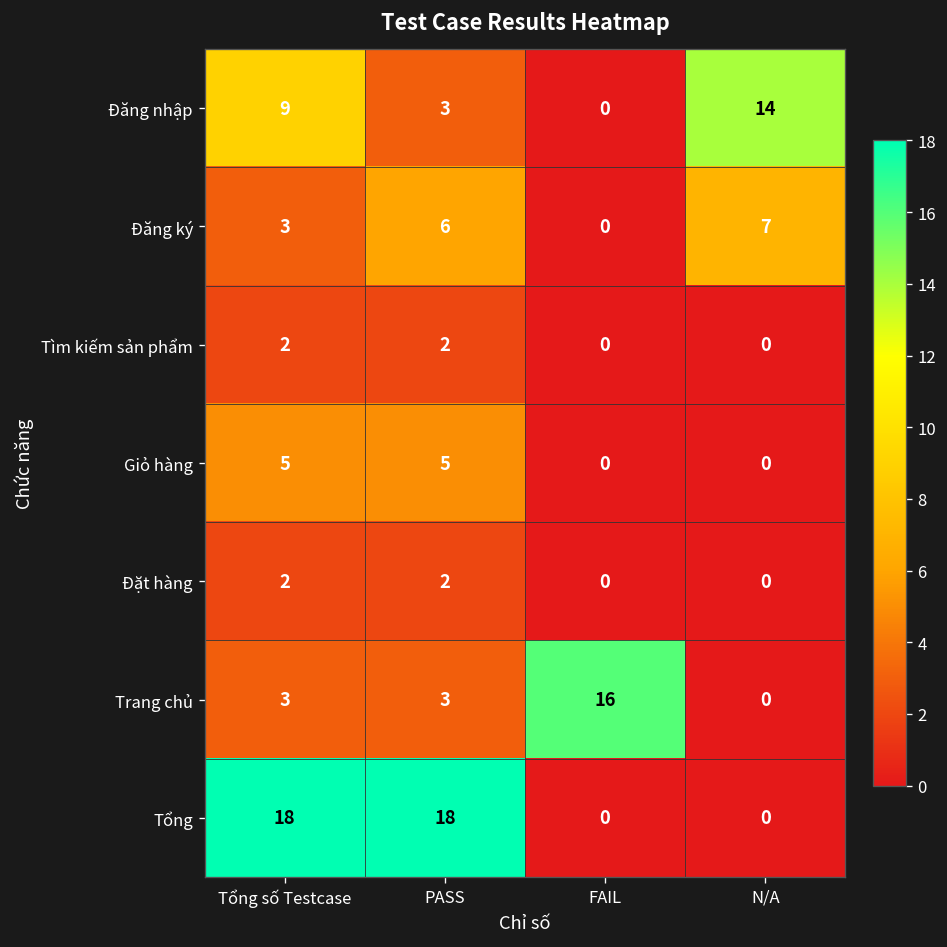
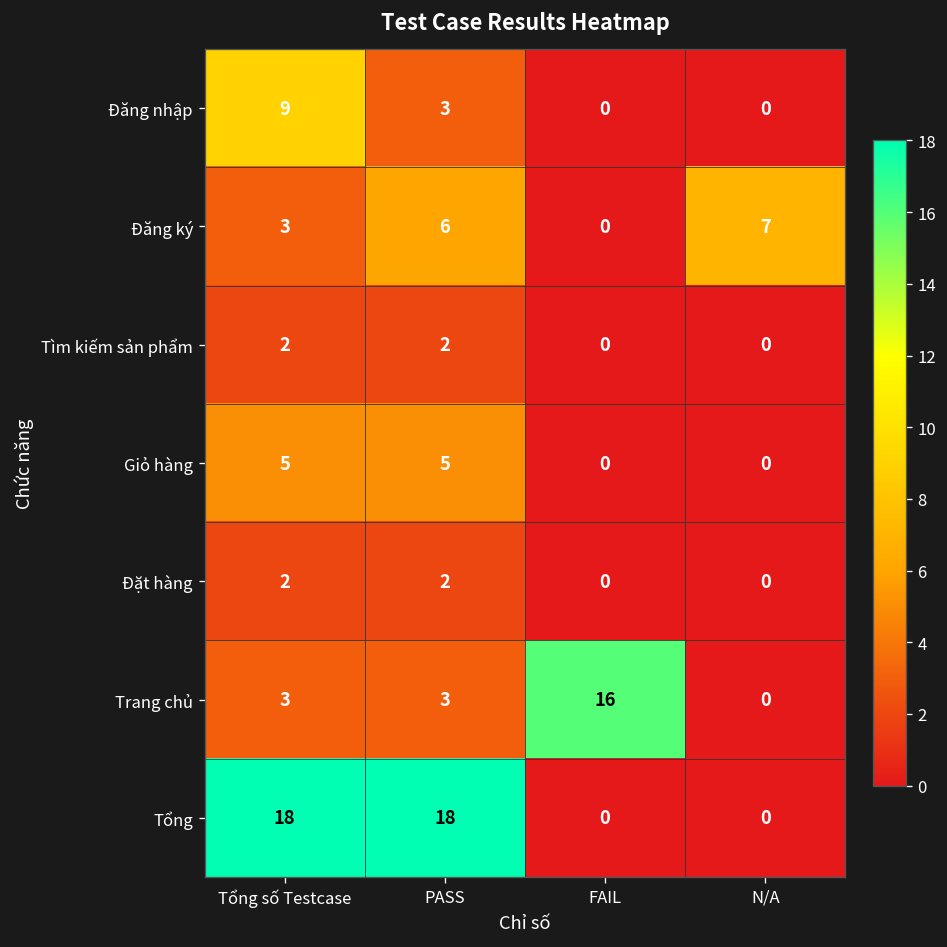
Đăng nhập, N/A: 14 -> 0
